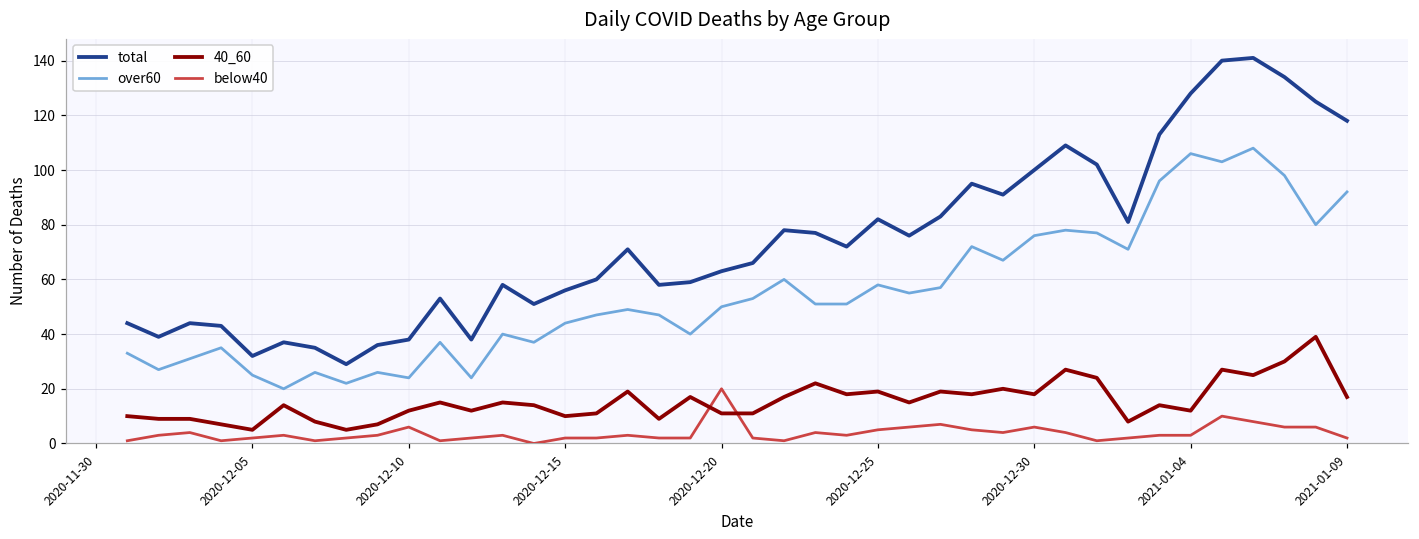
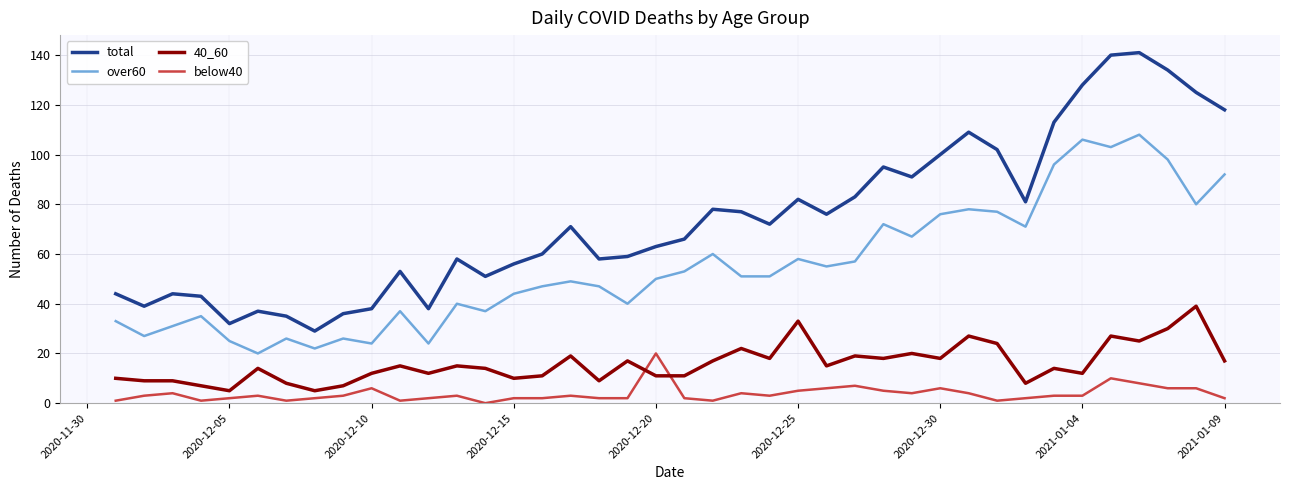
40_60, 2020-12-25: 19 -> 33
